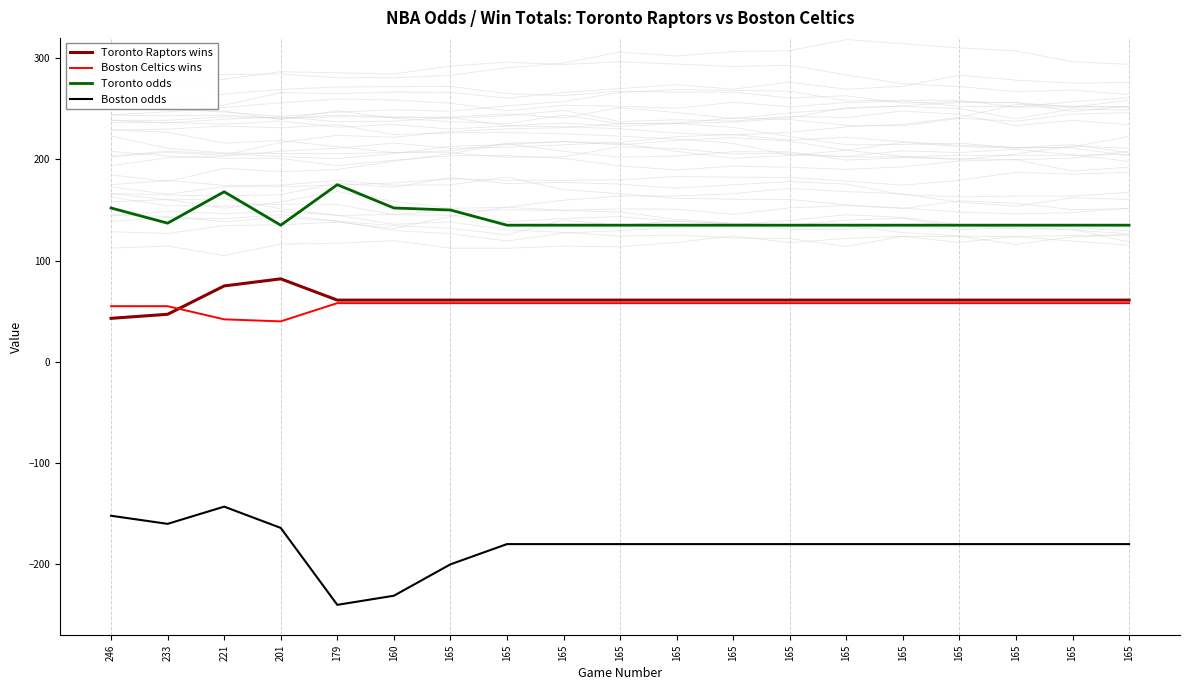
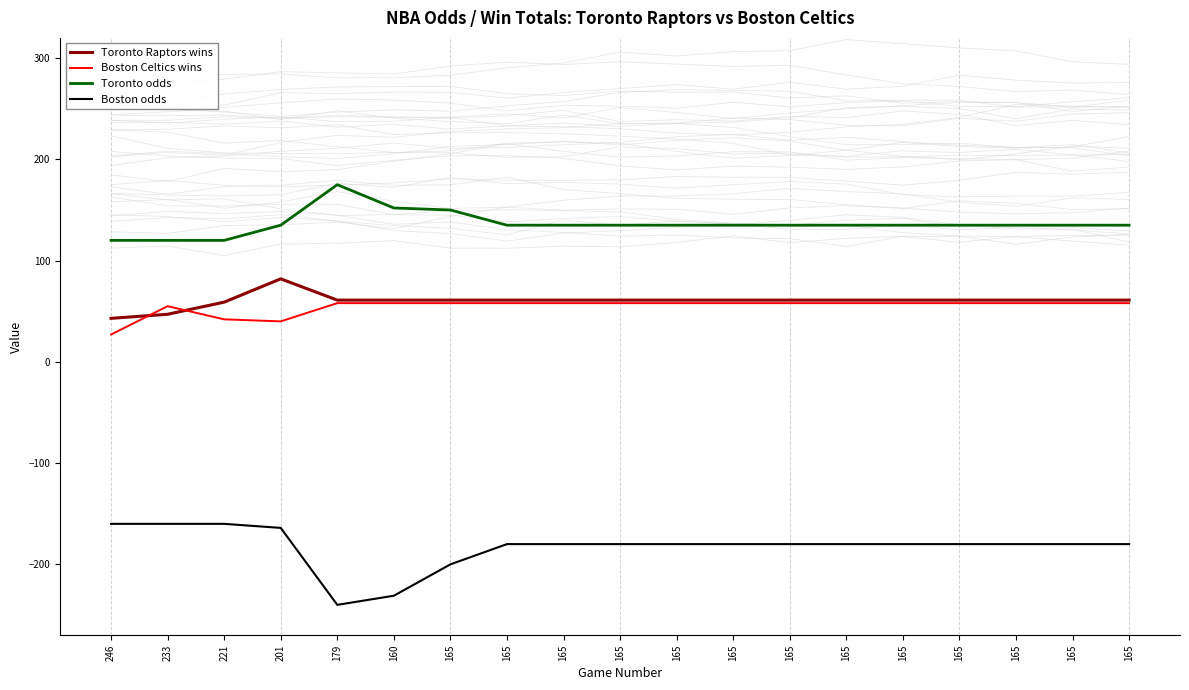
Boston Celtics wins, 246: 55 -> 27
Toronto odds, 246: 152 -> 120
Boston odds, 246: -152 -> -160
Toronto odds, 233: 137 -> 120
Toronto Raptors wins, 221: 75 -> 59
Toronto odds, 221: 168 -> 120
Boston odds, 221: -143 -> -160
